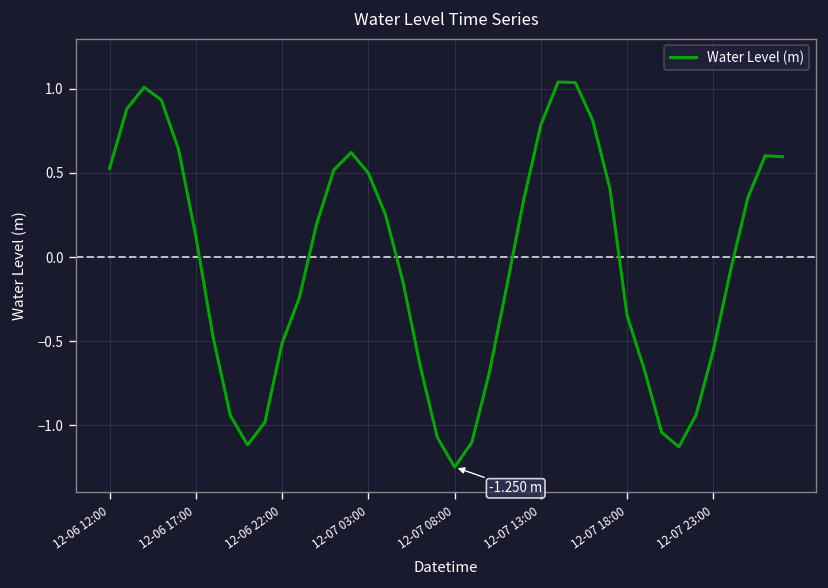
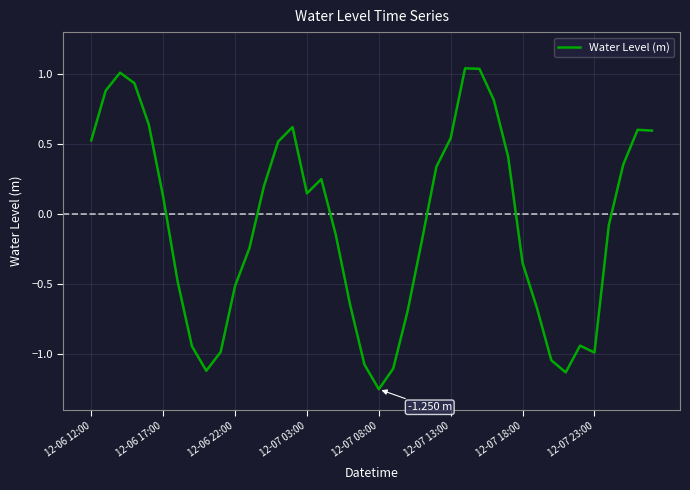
12-07 03:00: 0.50 -> 0.15
12-07 13:00: 0.79 -> 0.54
12-07 23:00: -0.55 -> -0.99
